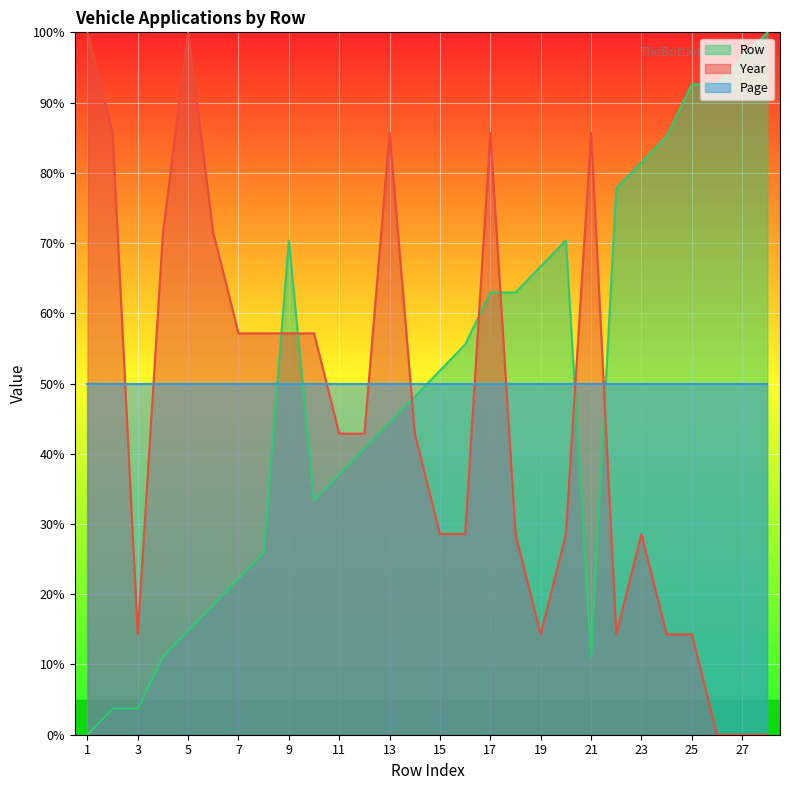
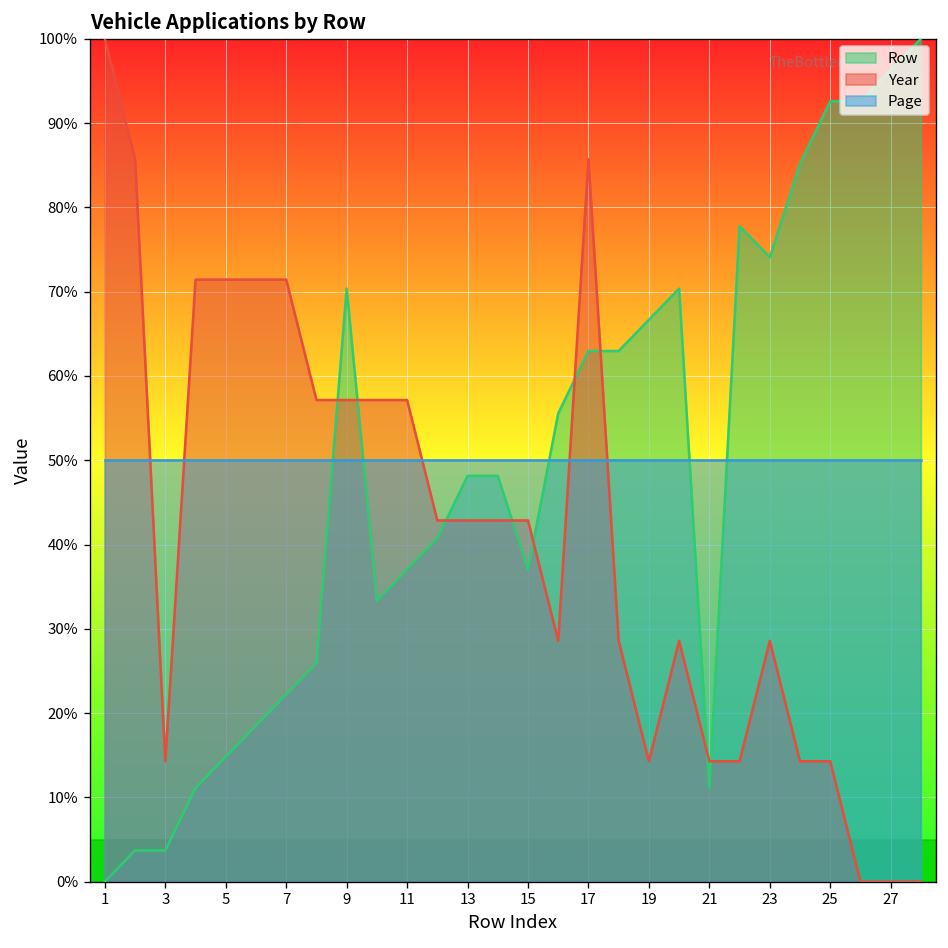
Year, 5: 100% -> 71%
Year, 7: 57% -> 71%
Year, 11: 43% -> 57%
Row, 13: 44% -> 48%
Year, 13: 86% -> 43%
Row, 15: 52% -> 37%
Year, 15: 29% -> 43%
Year, 21: 86% -> 14%
Row, 23: 81% -> 74%
